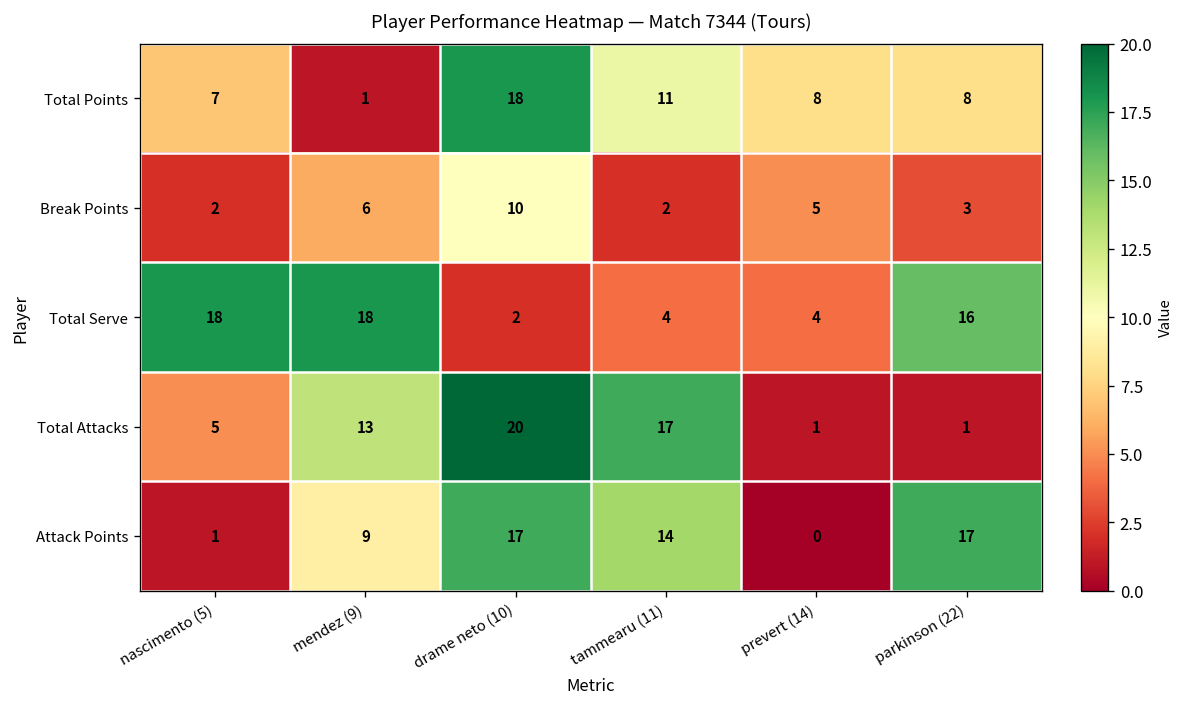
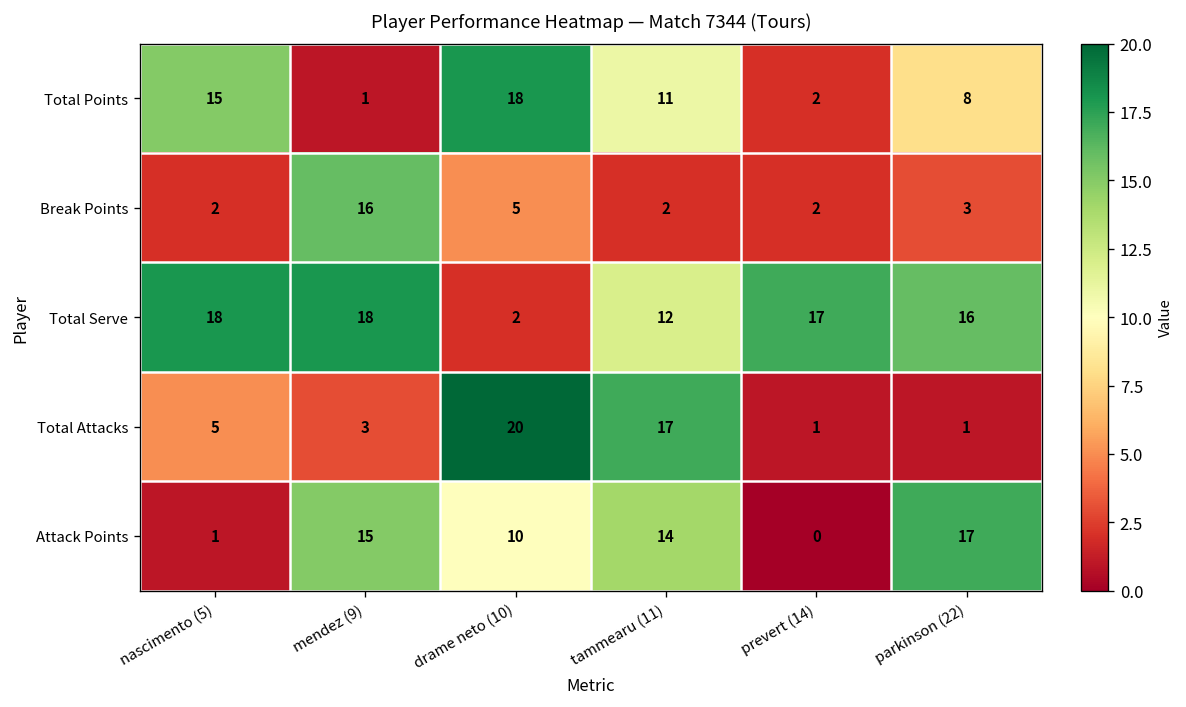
Total Points, nascimento (5): 7 -> 15
Total Points, prevert (14): 8 -> 2
Break Points, mendez (9): 6 -> 16
Break Points, drame neto (10): 10 -> 5
Break Points, prevert (14): 5 -> 2
Total Serve, tammearu (11): 4 -> 12
Total Serve, prevert (14): 4 -> 17
Total Attacks, mendez (9): 13 -> 3
Attack Points, mendez (9): 9 -> 15
Attack Points, drame neto (10): 17 -> 10
